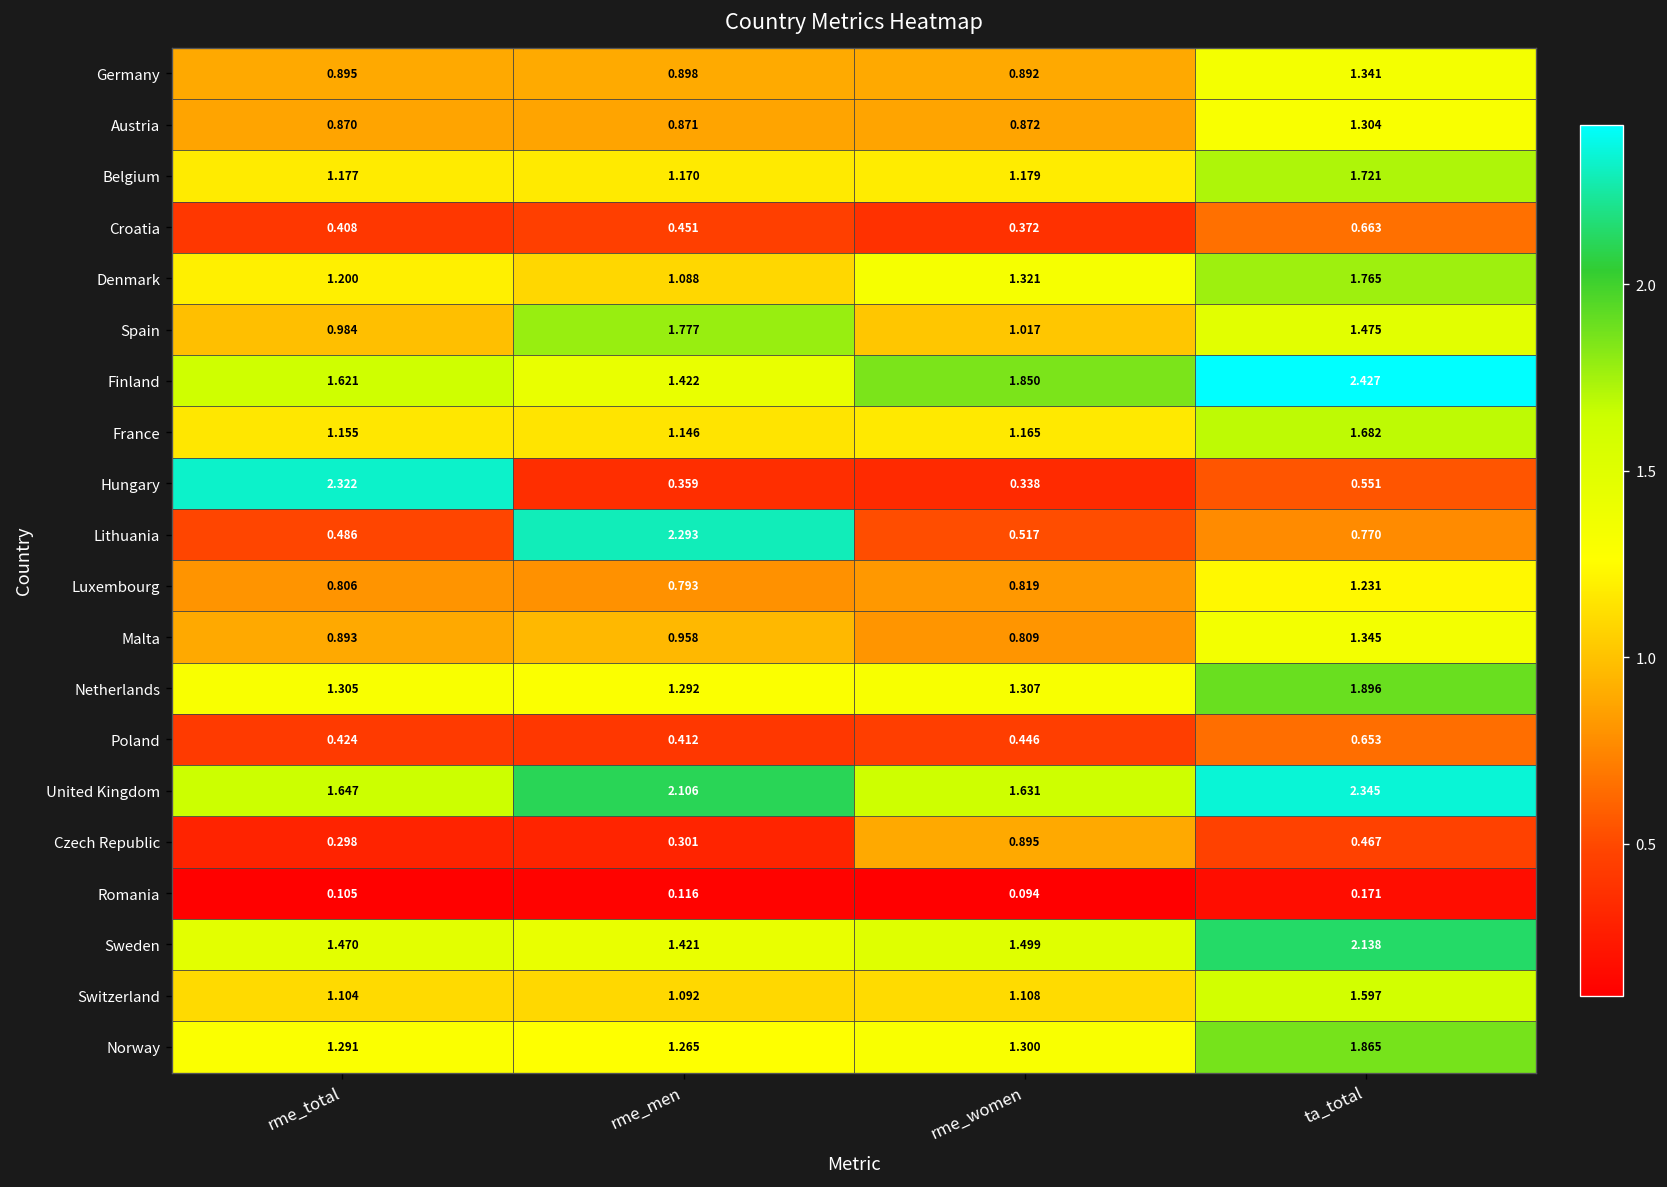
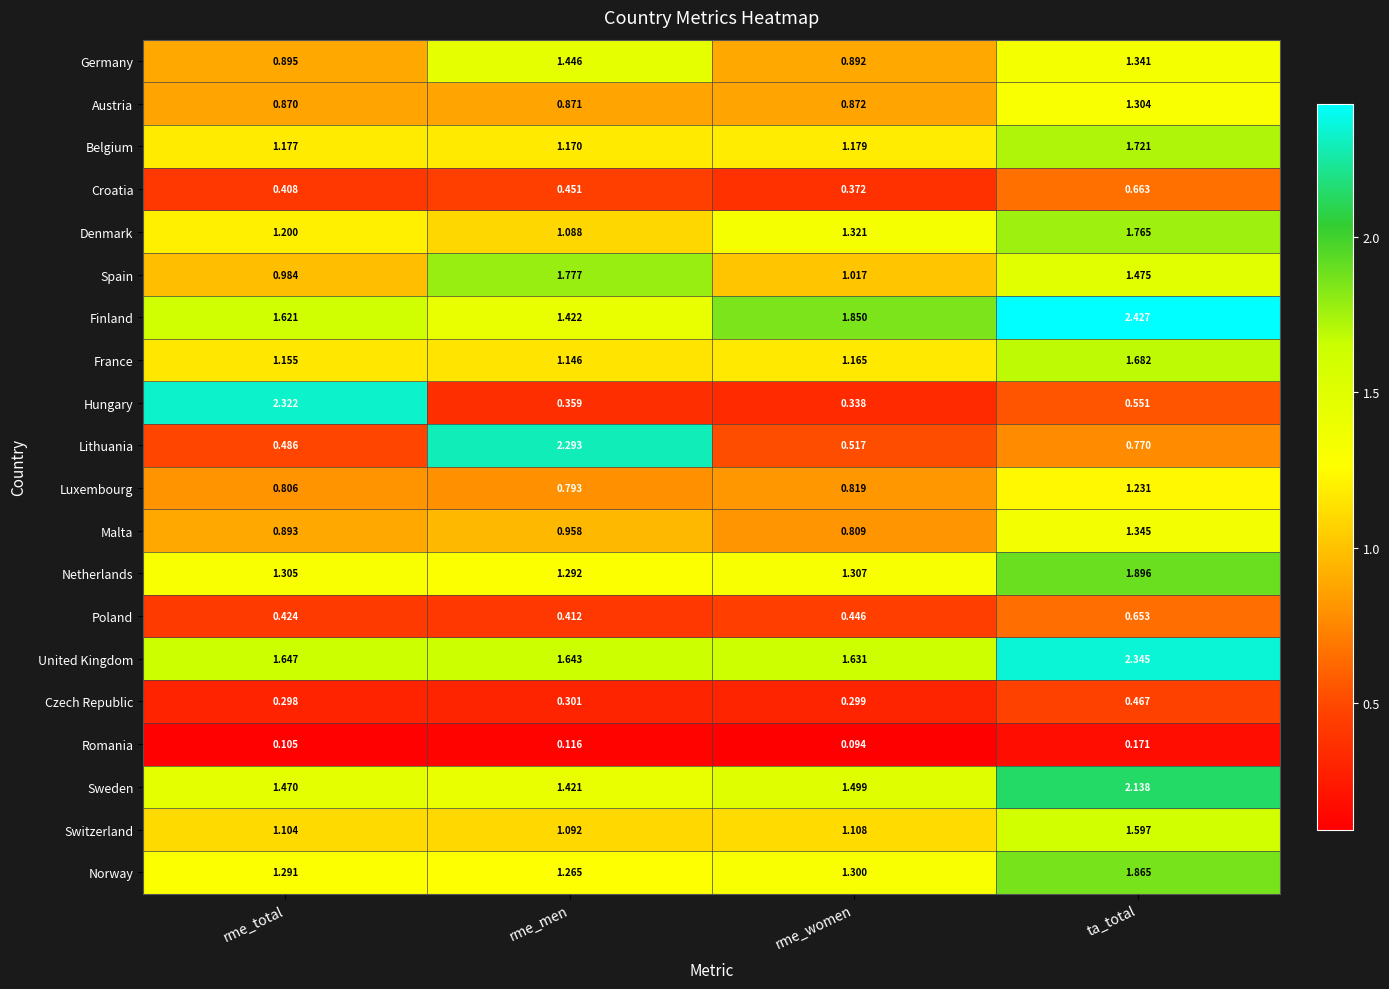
Germany, rme_men: 0.898 -> 1.446
United Kingdom, rme_men: 2.106 -> 1.643
Czech Republic, rme_women: 0.895 -> 0.299
